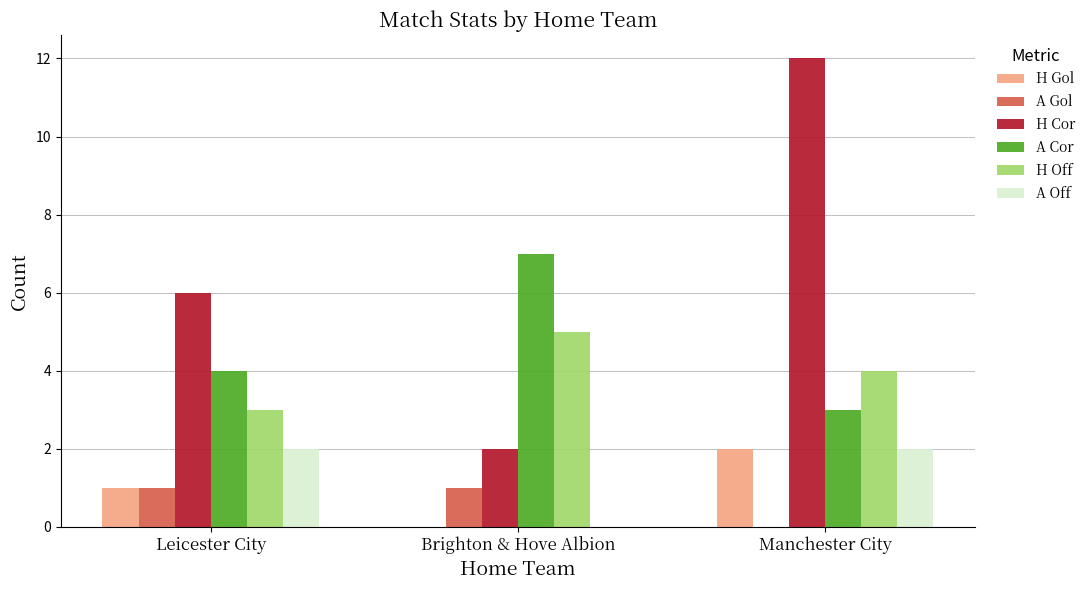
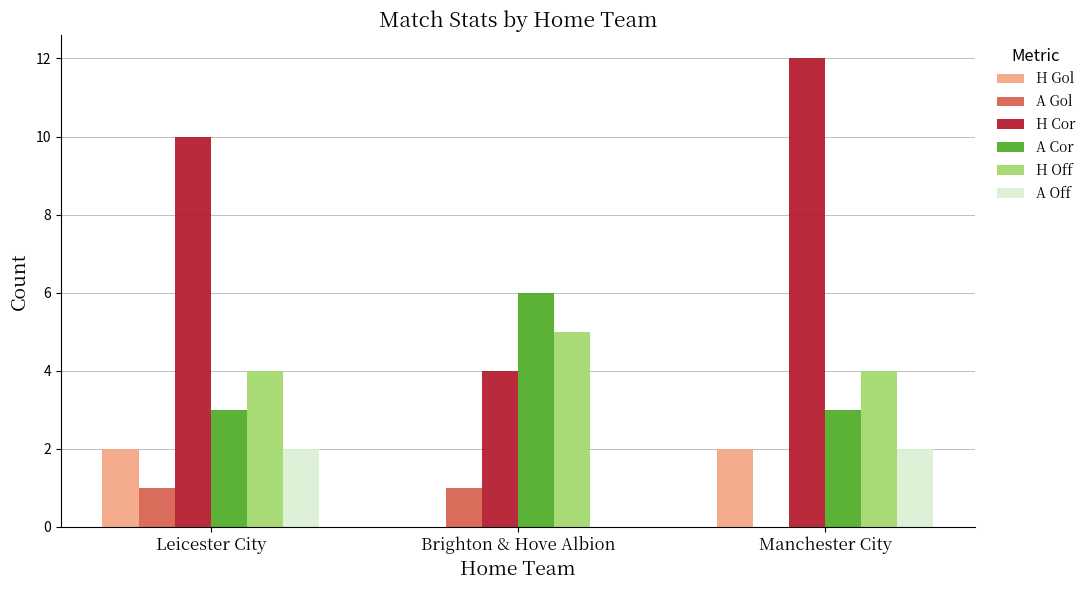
H Gol, Leicester City: 1 -> 2
H Cor, Leicester City: 6 -> 10
A Cor, Leicester City: 4 -> 3
H Off, Leicester City: 3 -> 4
H Cor, Brighton & Hove Albion: 2 -> 4
A Cor, Brighton & Hove Albion: 7 -> 6
